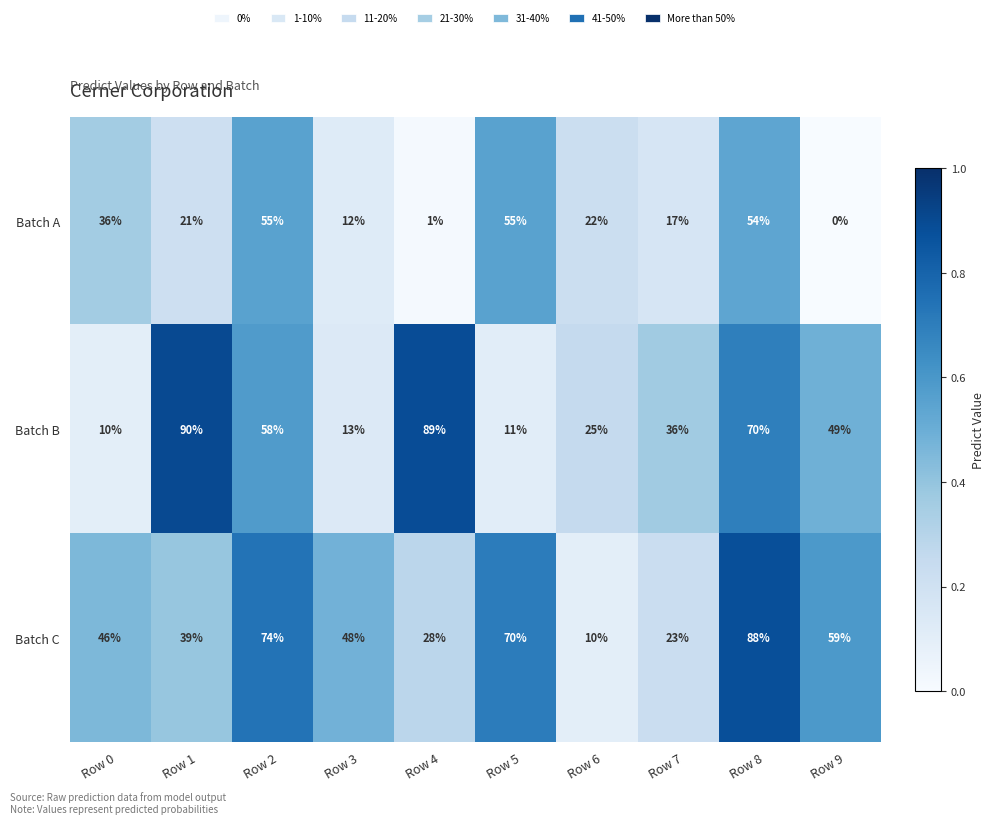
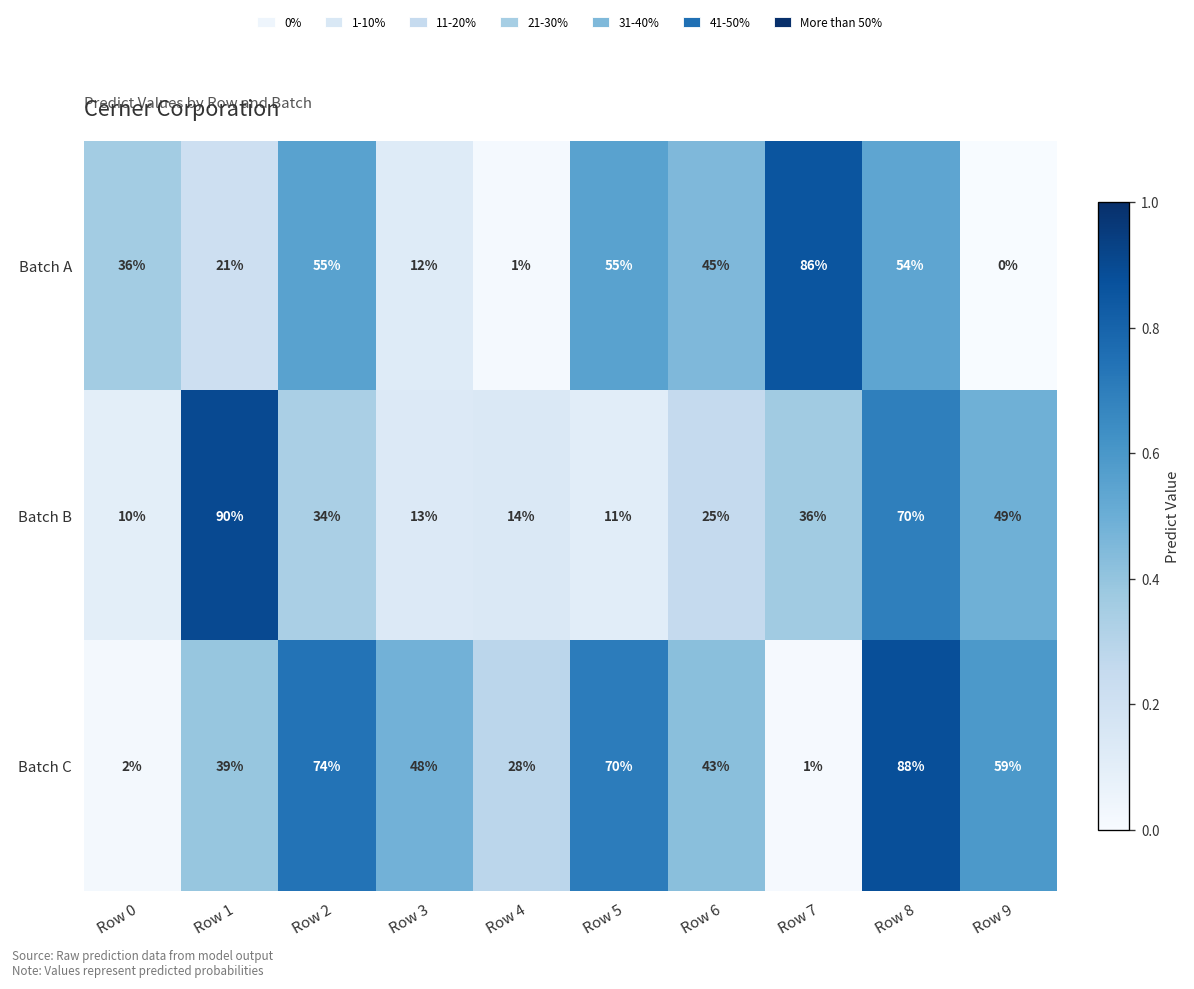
Batch A, Row 6: 22% -> 45%
Batch A, Row 7: 17% -> 86%
Batch B, Row 2: 58% -> 34%
Batch B, Row 4: 89% -> 14%
Batch C, Row 0: 46% -> 2%
Batch C, Row 6: 10% -> 43%
Batch C, Row 7: 23% -> 1%
